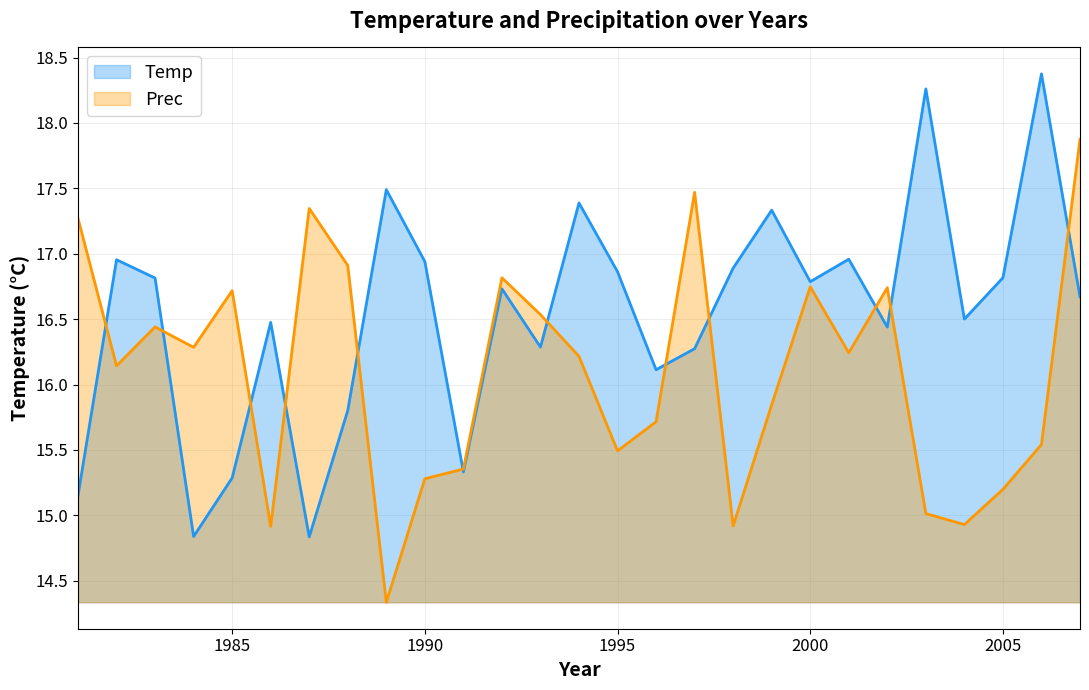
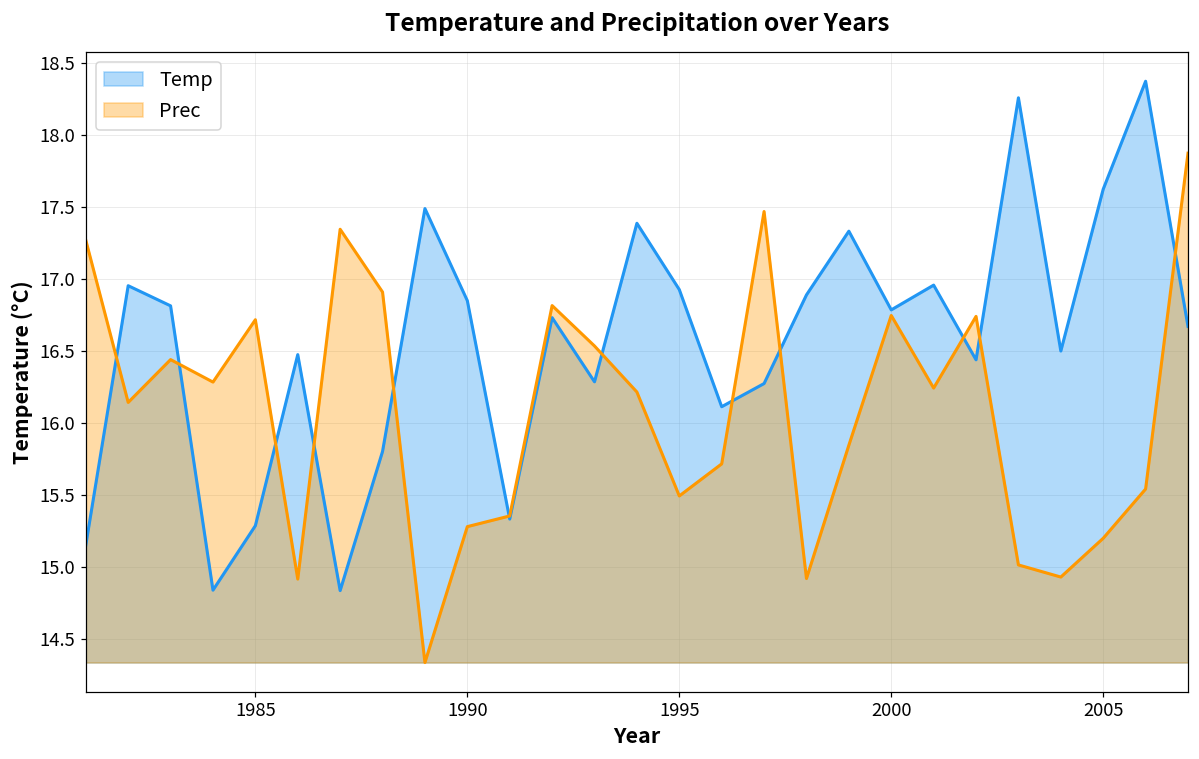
Temp, 1990: 16.94 -> 16.85
Temp, 1995: 16.86 -> 16.93
Temp, 2005: 16.82 -> 17.63
